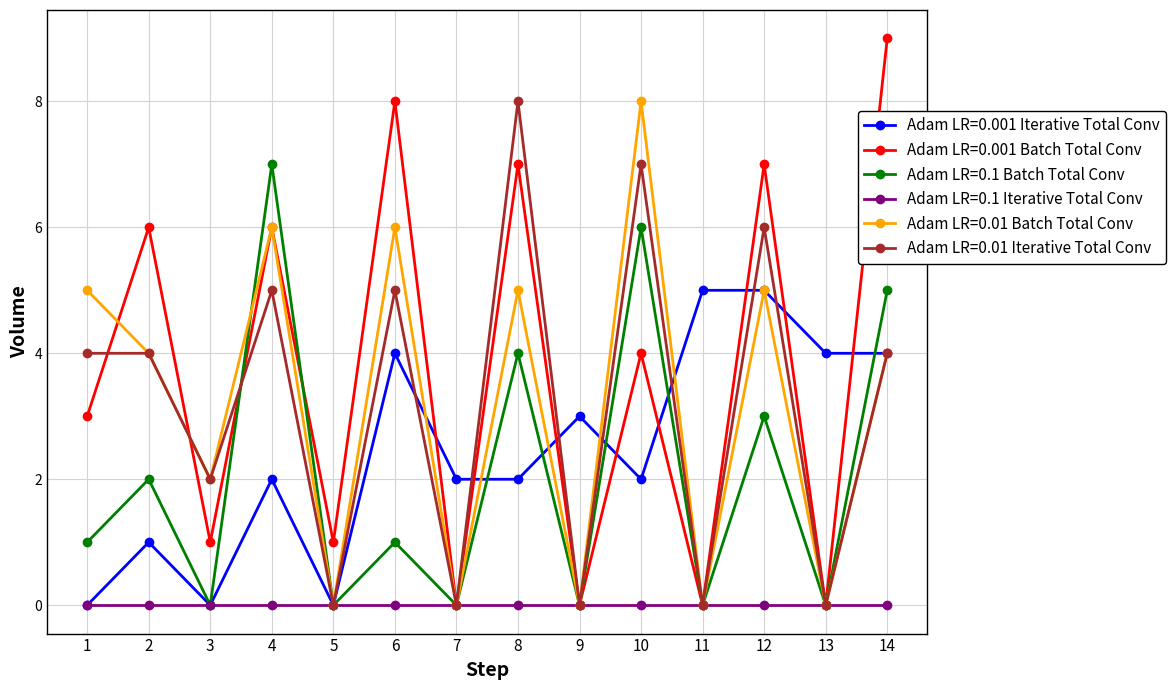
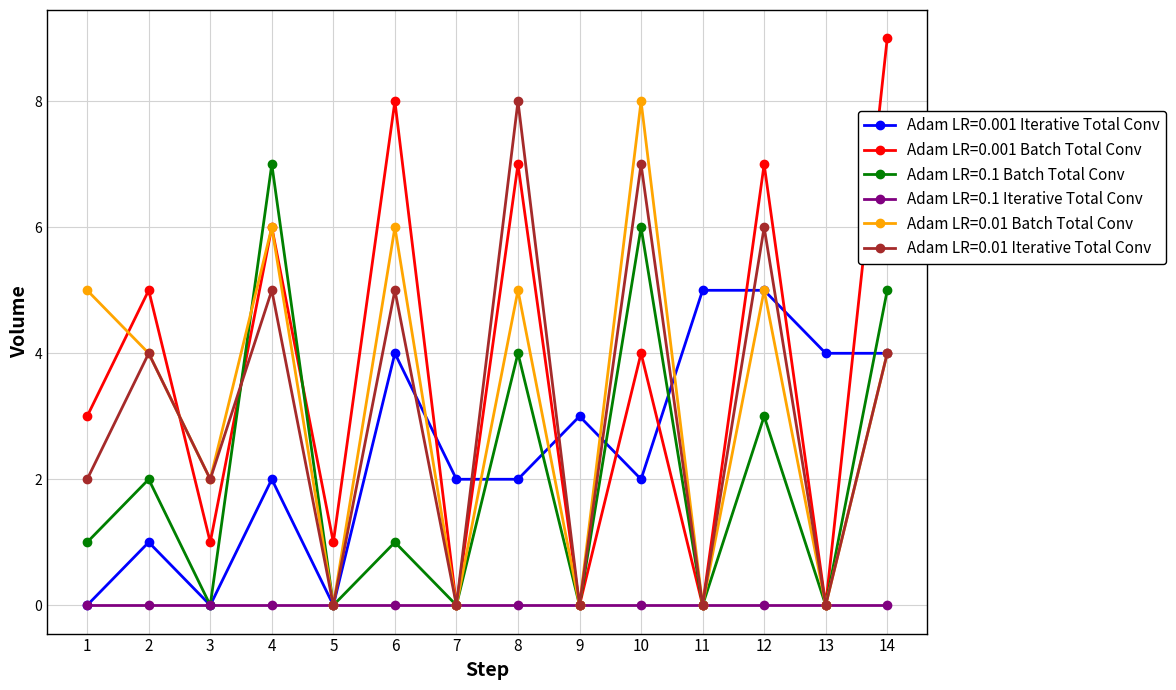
Adam LR=0.01 Iterative Total Conv, 1: 4 -> 2
Adam LR=0.001 Batch Total Conv, 2: 6 -> 5
